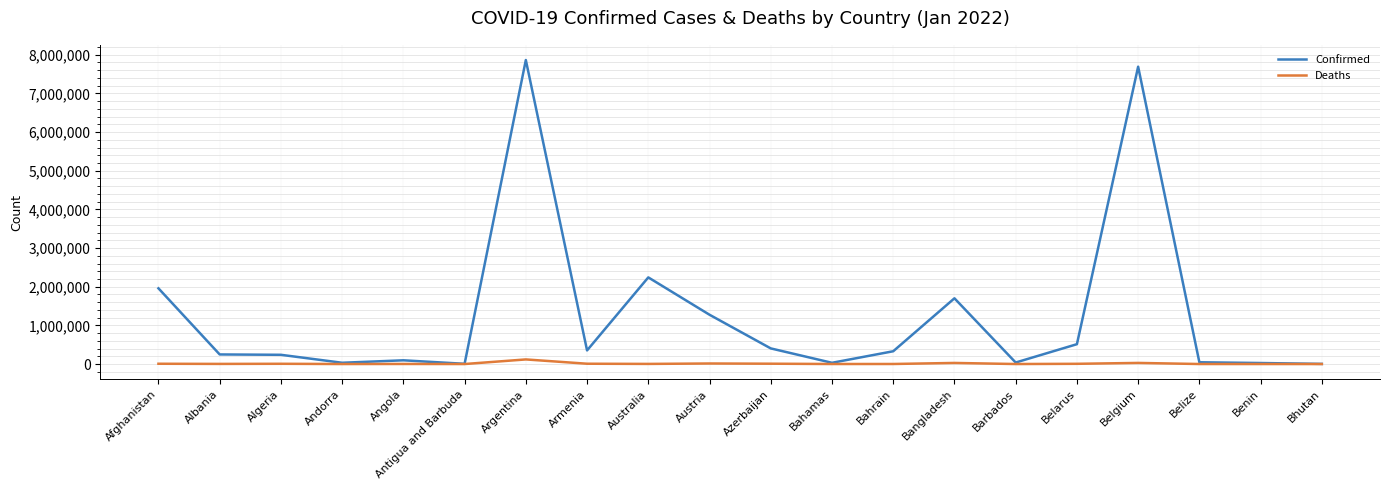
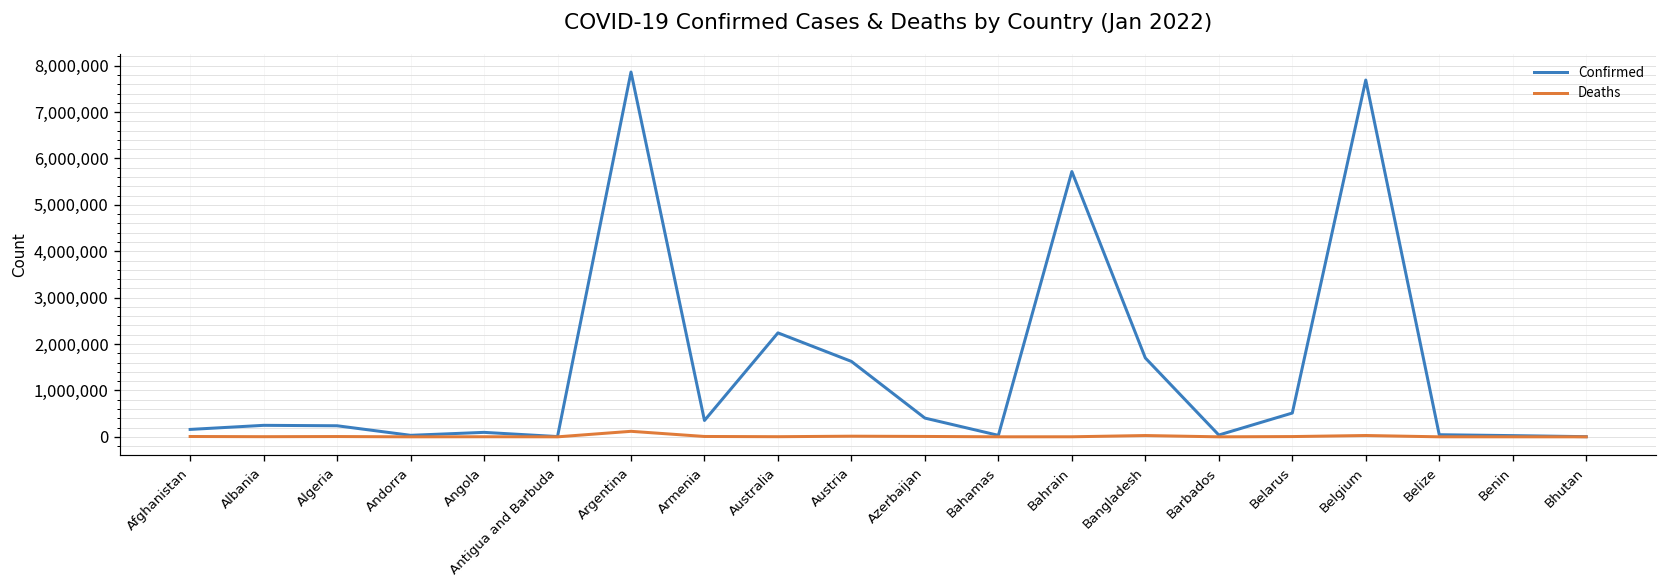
Confirmed, Afghanistan: 2,000,000 -> 200,000
Confirmed, Austria: 1,300,000 -> 1,600,000
Confirmed, Bahrain: 300,000 -> 5,700,000
